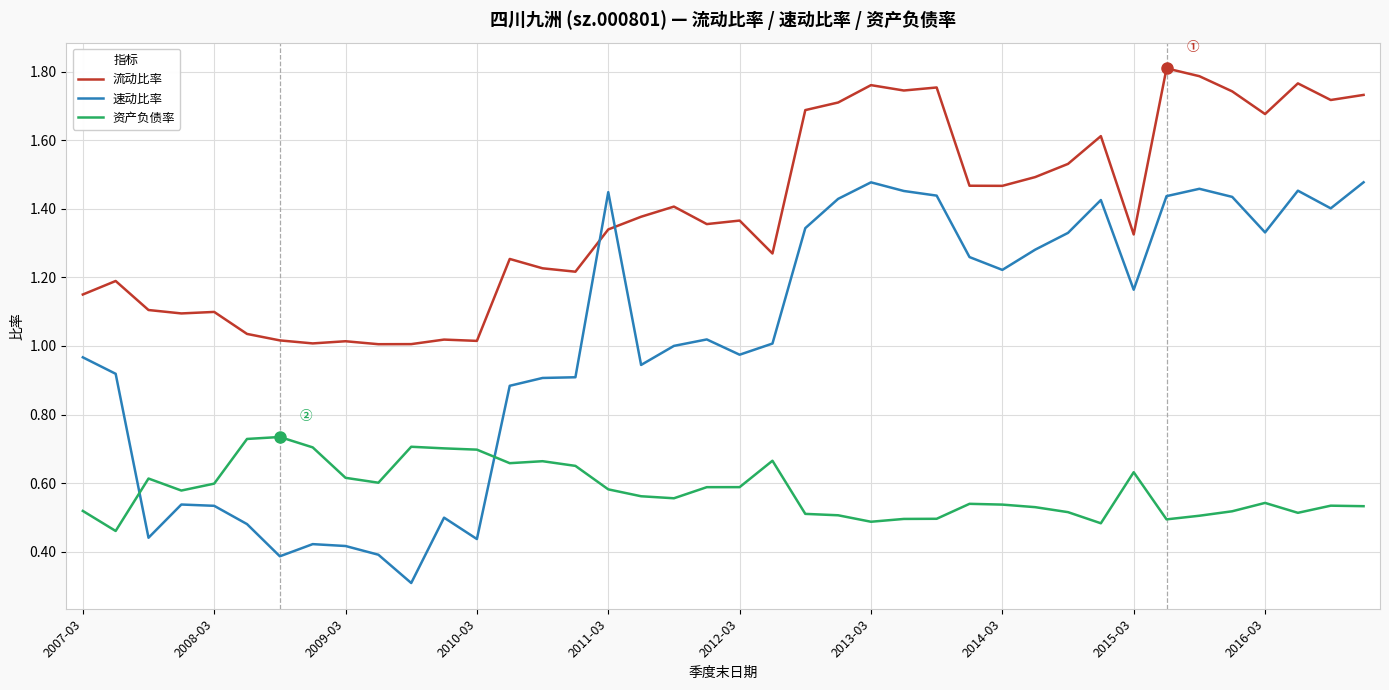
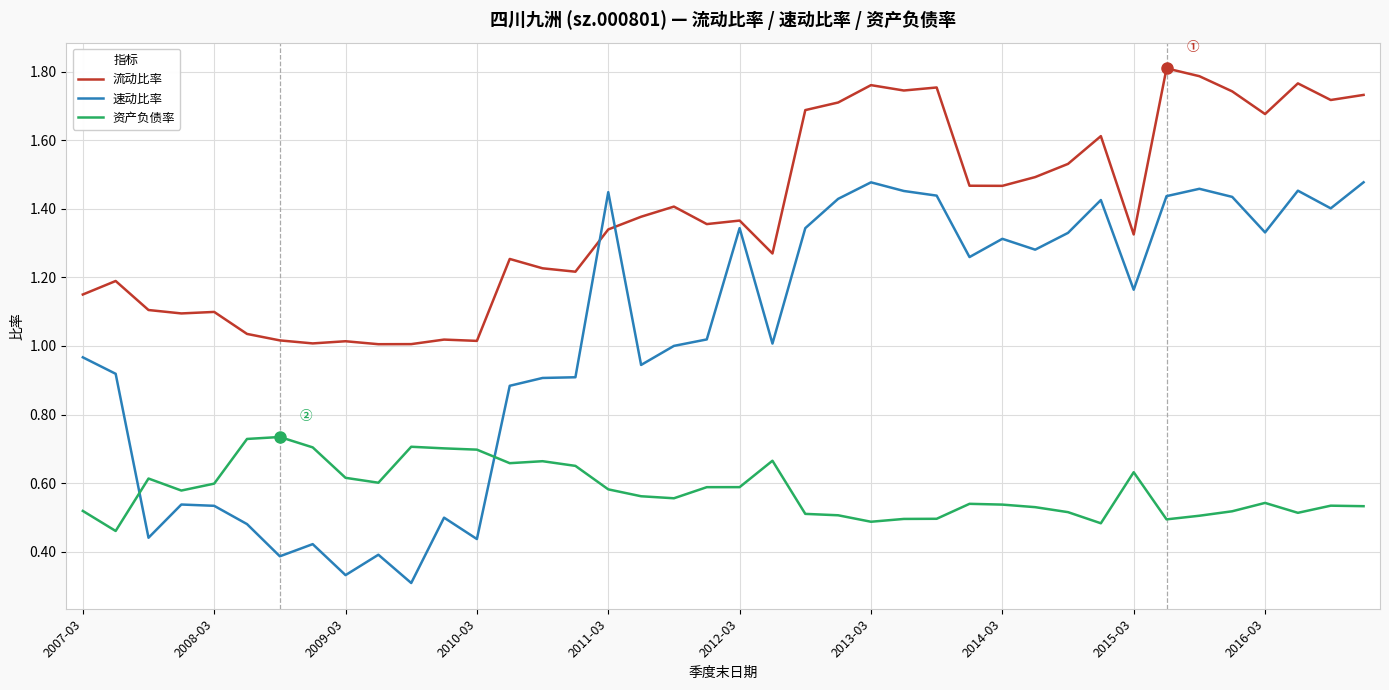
速动比率, 2009-03: 0.42 -> 0.33
速动比率, 2012-03: 0.97 -> 1.34
速动比率, 2014-03: 1.22 -> 1.31
